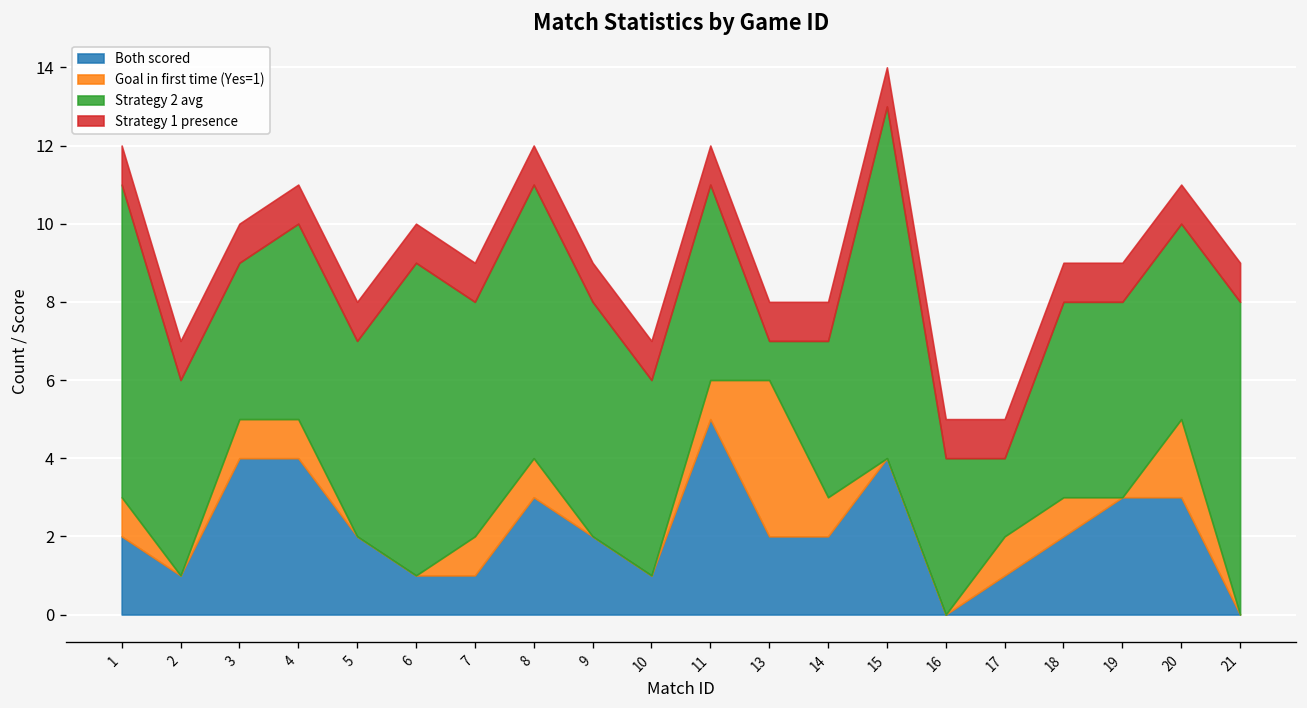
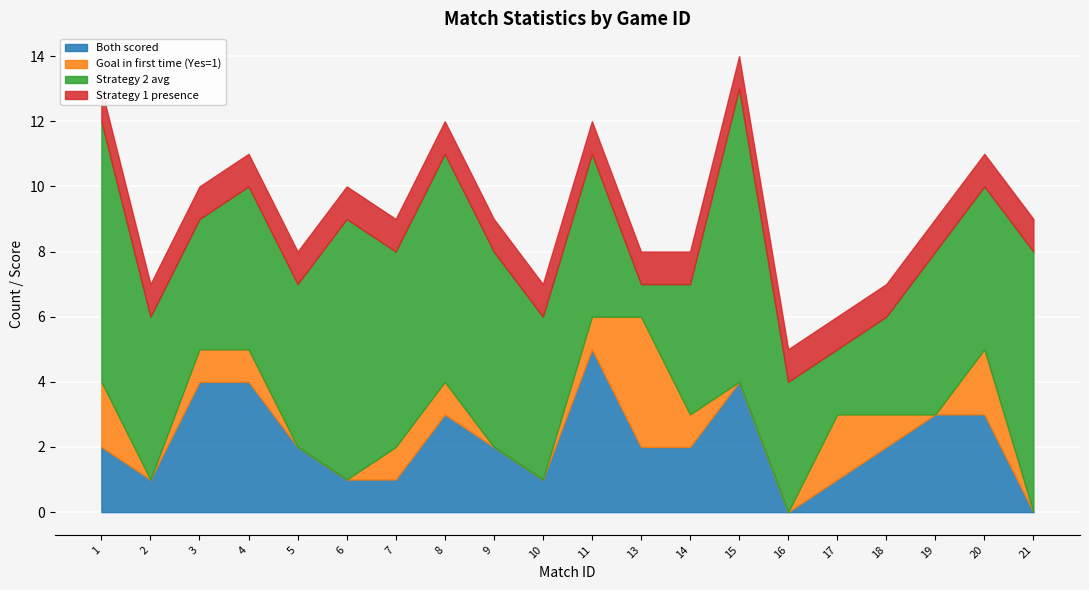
Goal in first time (Yes=1), 1: 1 -> 2
Goal in first time (Yes=1), 17: 1 -> 2
Strategy 2 avg, 18: 5 -> 3
